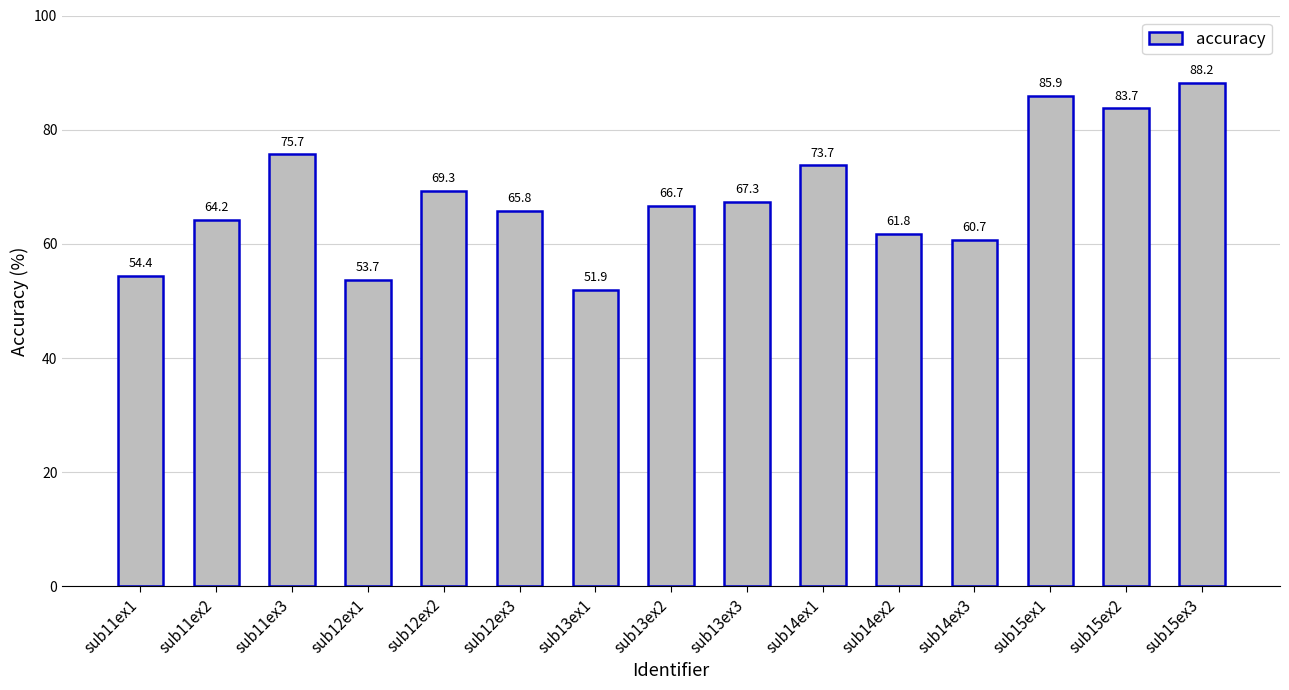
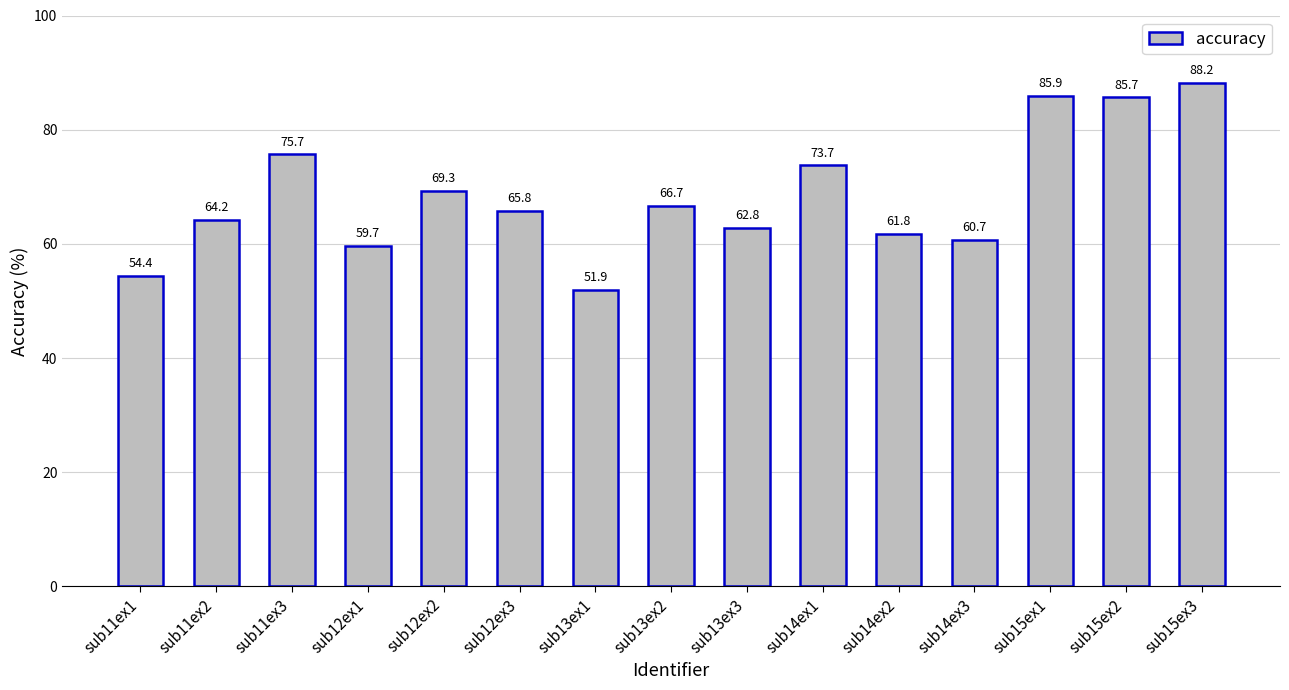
sub12ex1: 53.7 -> 59.7
sub13ex3: 67.3 -> 62.8
sub15ex2: 83.7 -> 85.7
